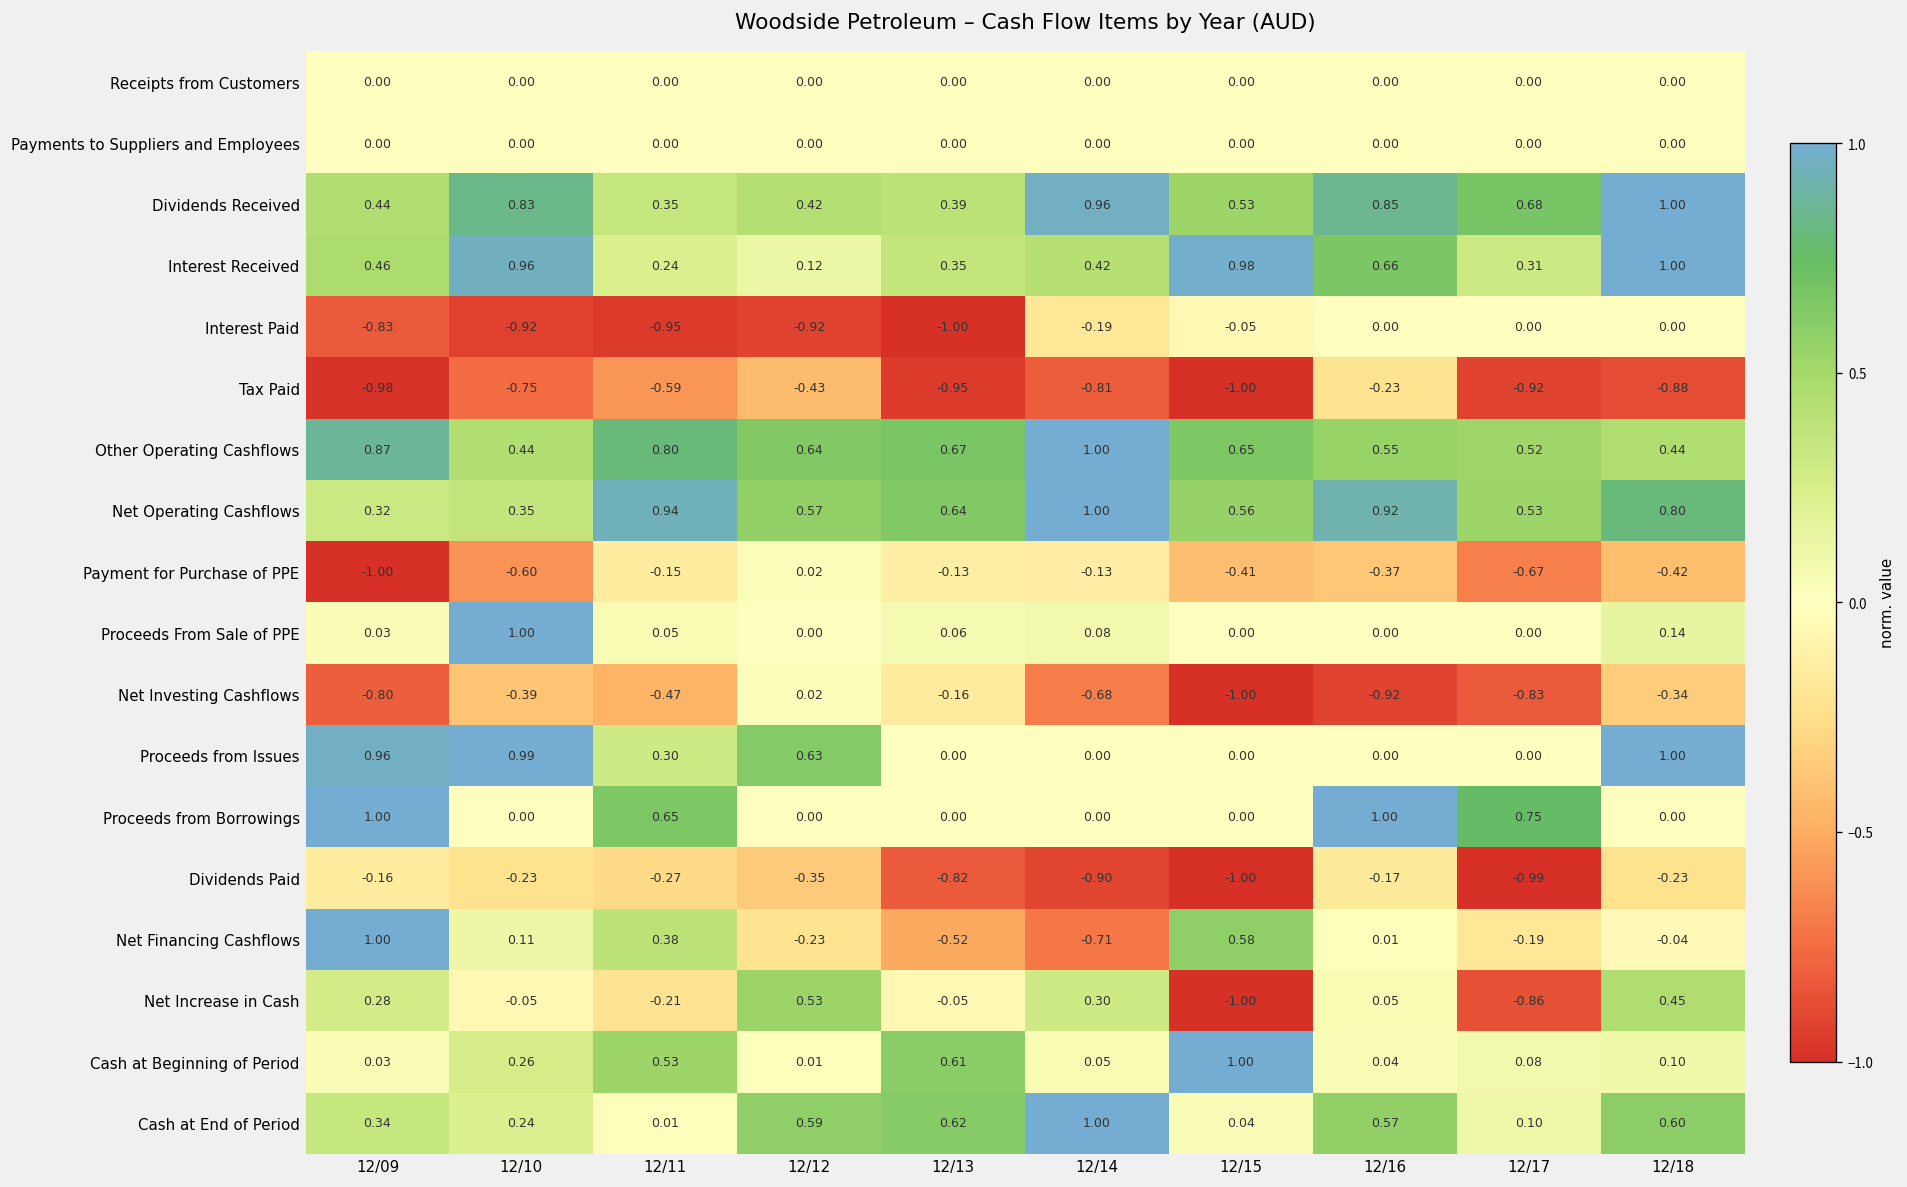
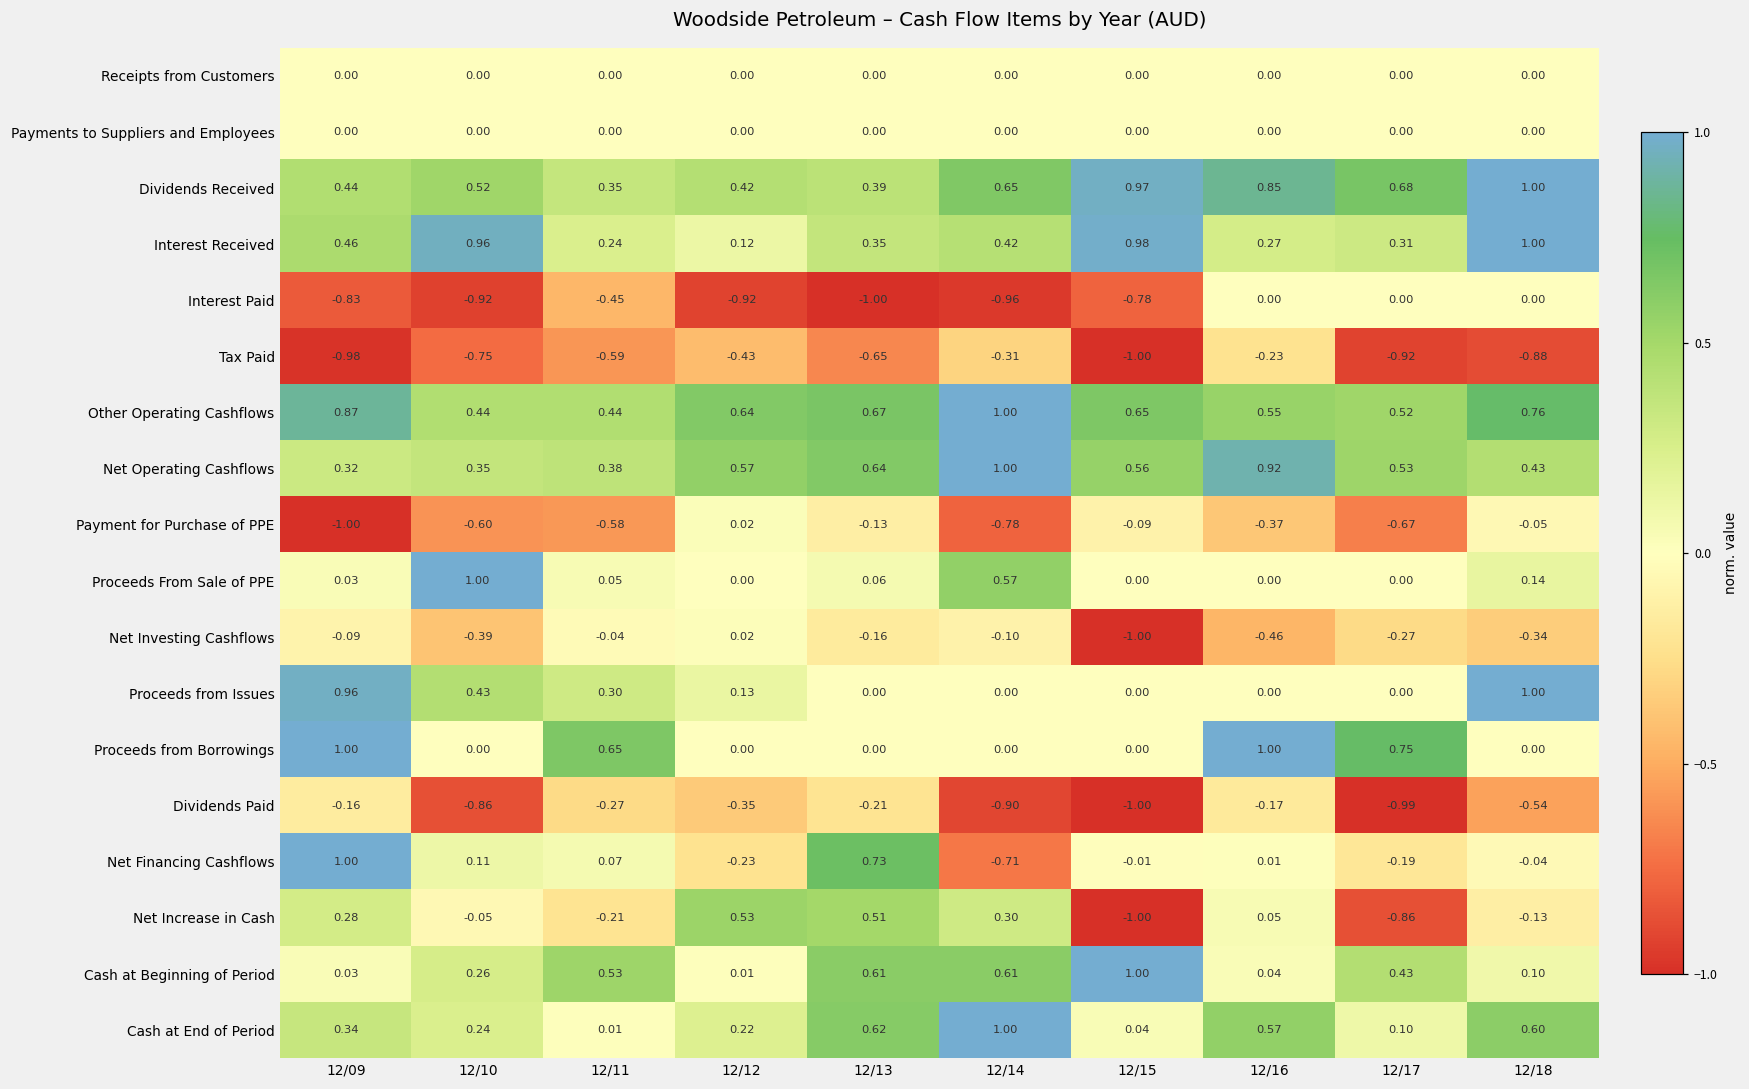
Dividends Received, 12/10: 0.83 -> 0.52
Dividends Received, 12/14: 0.96 -> 0.65
Dividends Received, 12/15: 0.53 -> 0.97
Interest Received, 12/16: 0.66 -> 0.27
Interest Paid, 12/11: -0.95 -> -0.45
Interest Paid, 12/14: -0.19 -> -0.96
Interest Paid, 12/15: -0.05 -> -0.78
Tax Paid, 12/13: -0.95 -> -0.65
Tax Paid, 12/14: -0.81 -> -0.31
Other Operating Cashflows, 12/11: 0.80 -> 0.44
Other Operating Cashflows, 12/18: 0.44 -> 0.76
Net Operating Cashflows, 12/11: 0.94 -> 0.38
Net Operating Cashflows, 12/18: 0.80 -> 0.43
Payment for Purchase of PPE, 12/11: -0.15 -> -0.58
Payment for Purchase of PPE, 12/14: -0.13 -> -0.78
Payment for Purchase of PPE, 12/15: -0.41 -> -0.09
Payment for Purchase of PPE, 12/18: -0.42 -> -0.05
Proceeds From Sale of PPE, 12/14: 0.08 -> 0.57
Net Investing Cashflows, 12/09: -0.80 -> -0.09
Net Investing Cashflows, 12/11: -0.47 -> -0.04
Net Investing Cashflows, 12/14: -0.68 -> -0.10
Net Investing Cashflows, 12/16: -0.92 -> -0.46
Net Investing Cashflows, 12/17: -0.83 -> -0.27
Proceeds from Issues, 12/10: 0.99 -> 0.43
Proceeds from Issues, 12/12: 0.63 -> 0.13
Dividends Paid, 12/10: -0.23 -> -0.86
Dividends Paid, 12/13: -0.82 -> -0.21
Dividends Paid, 12/18: -0.23 -> -0.54
Net Financing Cashflows, 12/11: 0.38 -> 0.07
Net Financing Cashflows, 12/13: -0.52 -> 0.73
Net Financing Cashflows, 12/15: 0.58 -> -0.01
Net Increase in Cash, 12/13: -0.05 -> 0.51
Net Increase in Cash, 12/18: 0.45 -> -0.13
Cash at Beginning of Period, 12/14: 0.05 -> 0.61
Cash at Beginning of Period, 12/17: 0.08 -> 0.43
Cash at End of Period, 12/12: 0.59 -> 0.22
